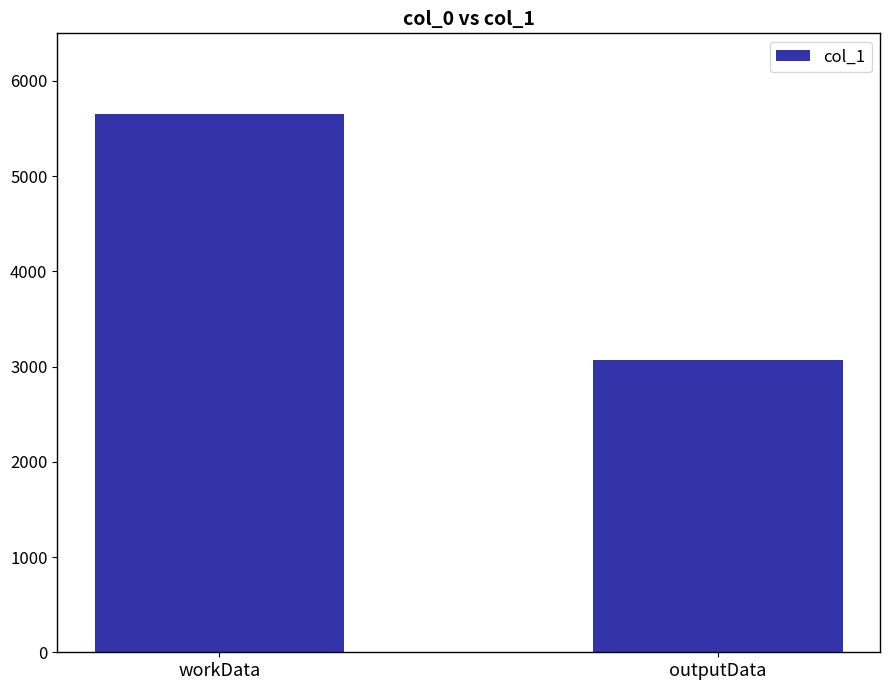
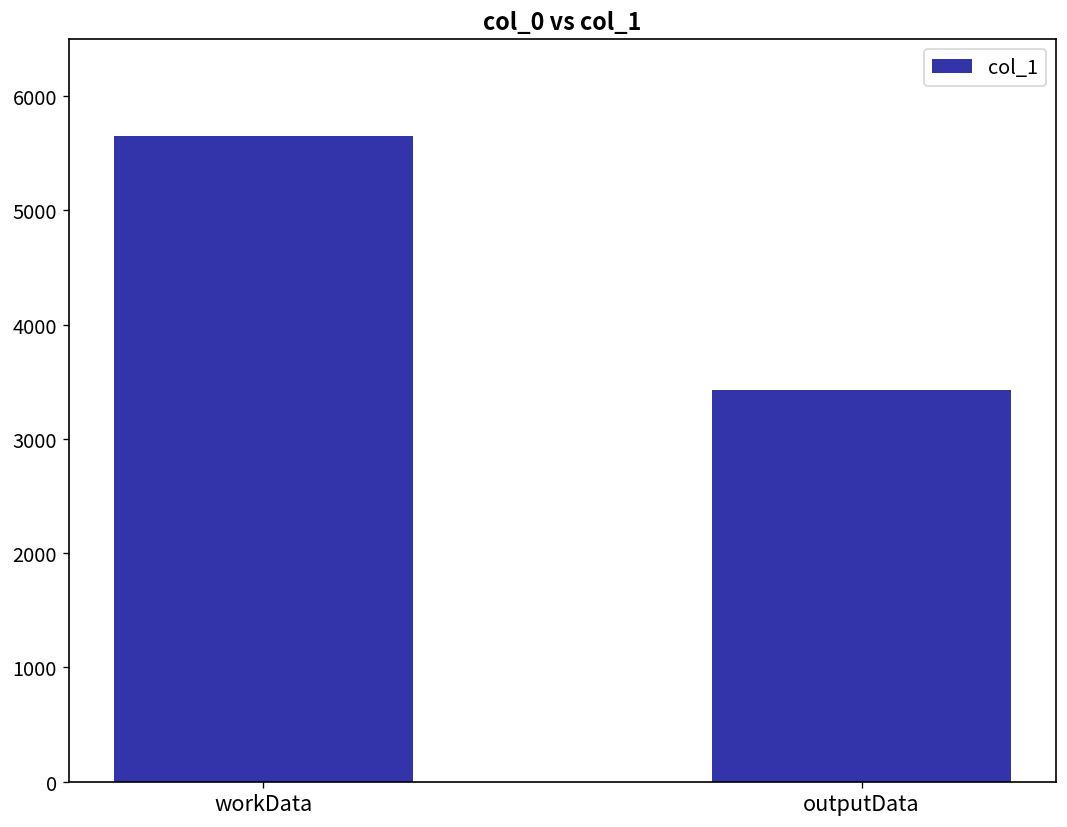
outputData: 3100 -> 3400
